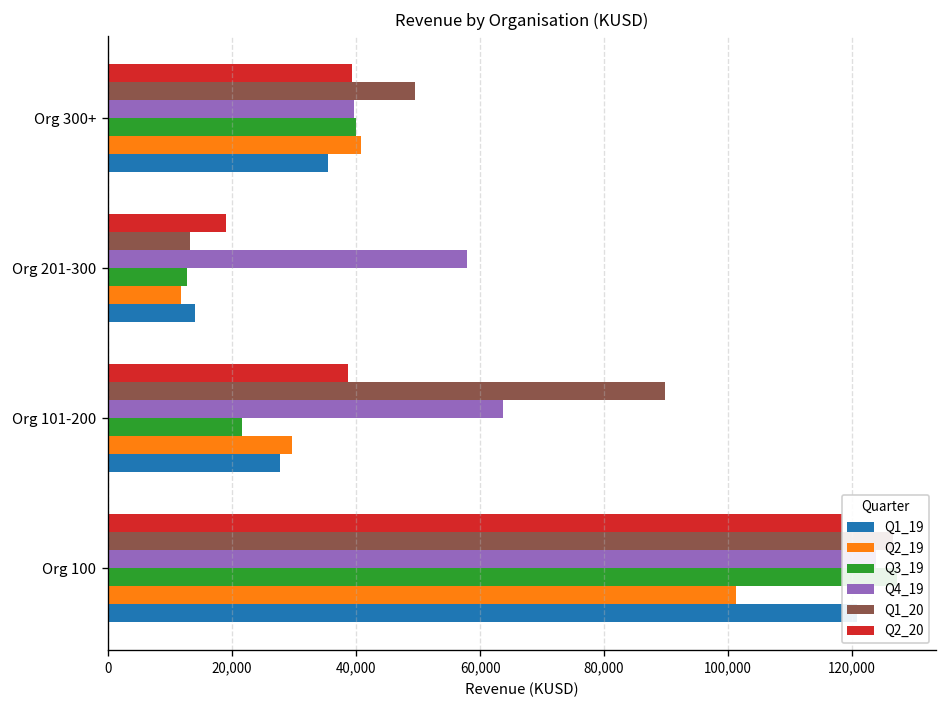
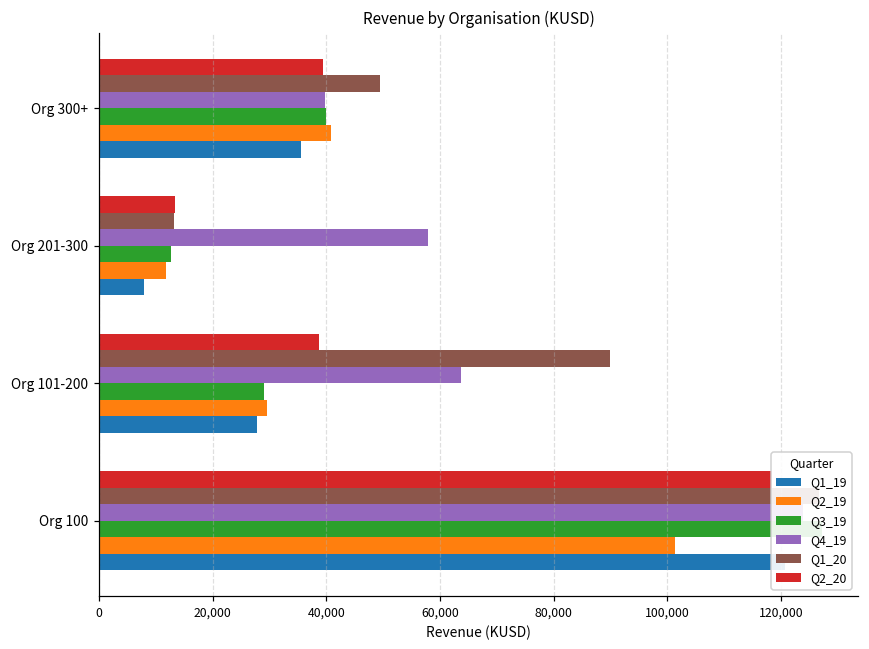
Q2_20, Org 201-300: 19,000 -> 13,000
Q1_19, Org 201-300: 14,000 -> 8,000
Q3_19, Org 101-200: 22,000 -> 29,000
